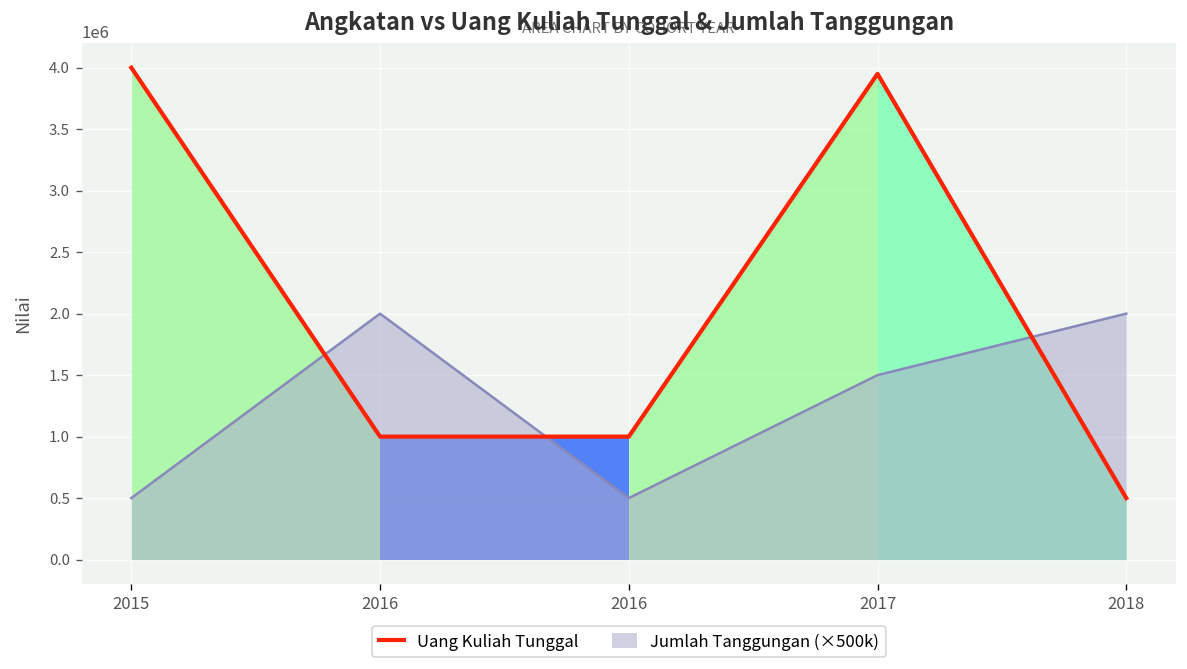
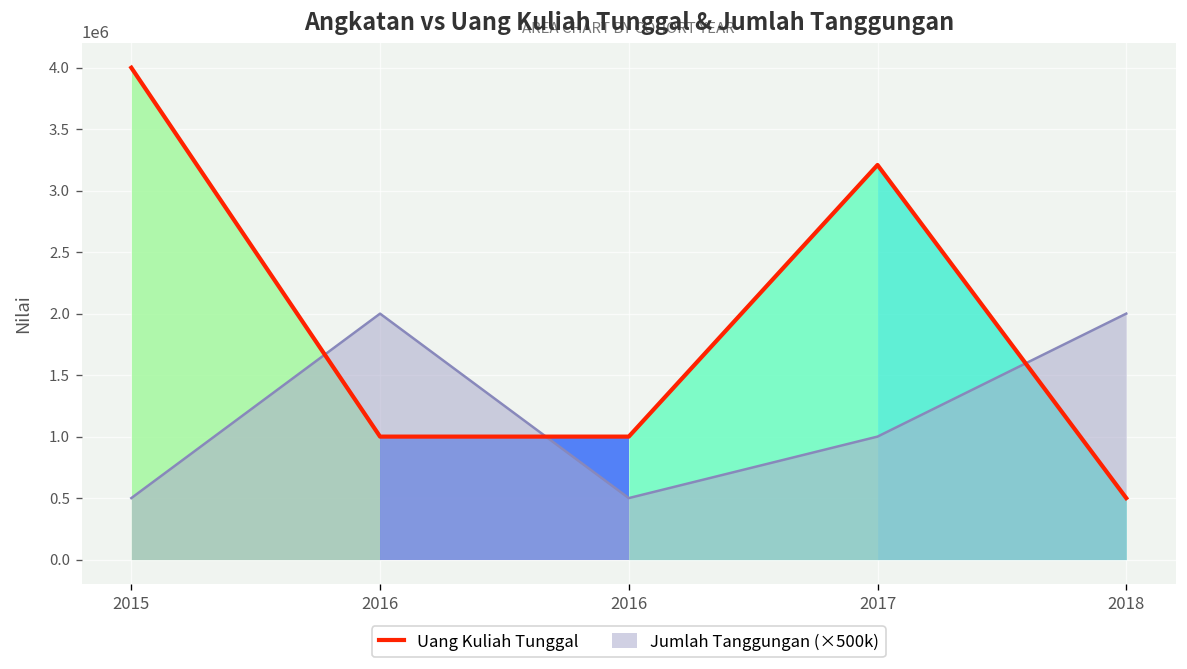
Uang Kuliah Tunggal, 2017: 3950000 -> 3210000
Jumlah Tanggungan (×500k), 2017: 1500000 -> 1000000
